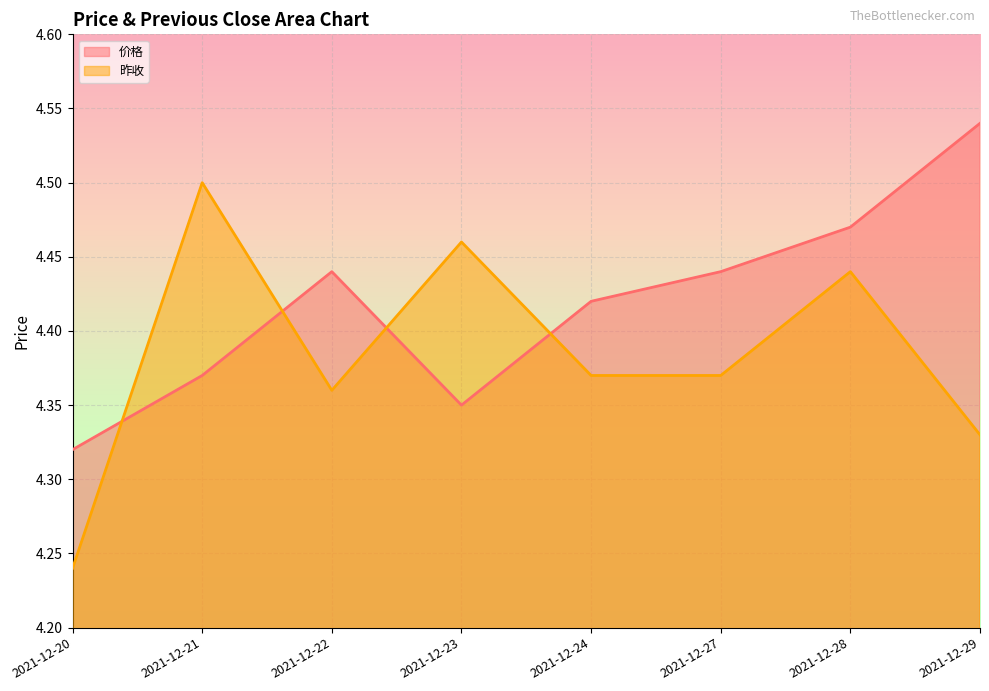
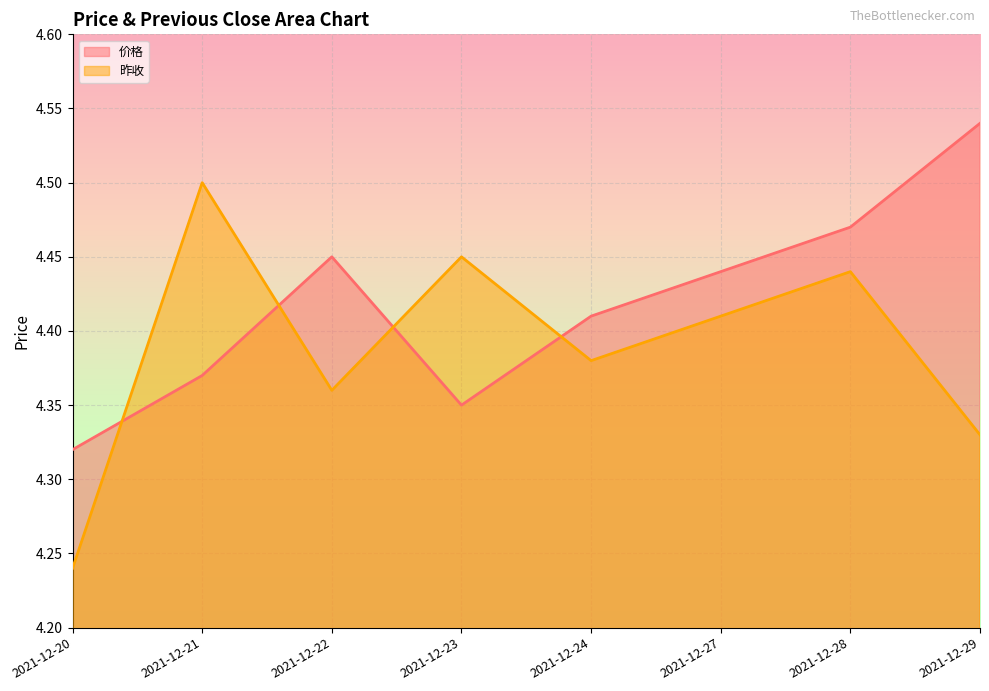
价格, 2021-12-22: 4.44 -> 4.45
昨收, 2021-12-23: 4.46 -> 4.45
价格, 2021-12-24: 4.42 -> 4.41
昨收, 2021-12-24: 4.37 -> 4.38
昨收, 2021-12-27: 4.37 -> 4.41
